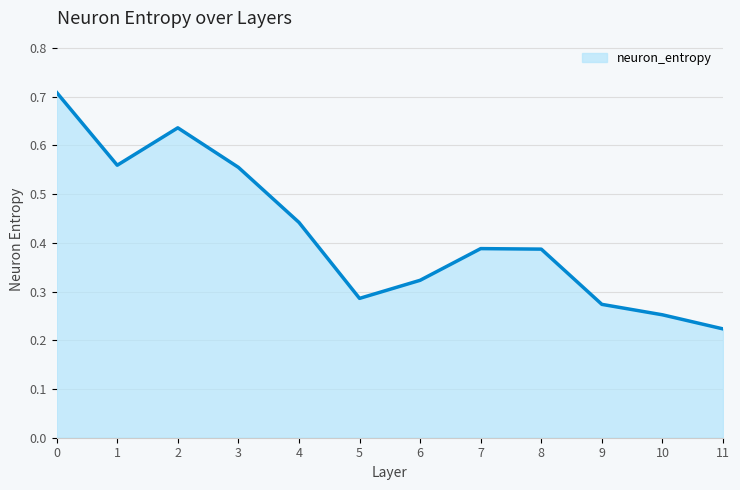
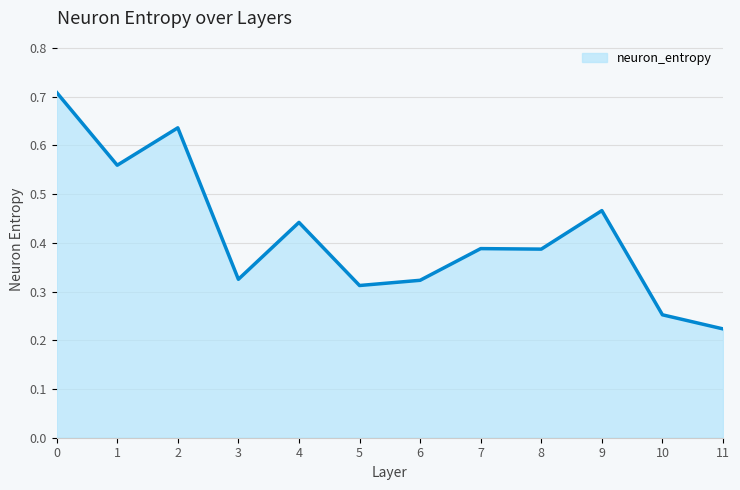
3: 0.56 -> 0.33
5: 0.29 -> 0.31
9: 0.27 -> 0.47
